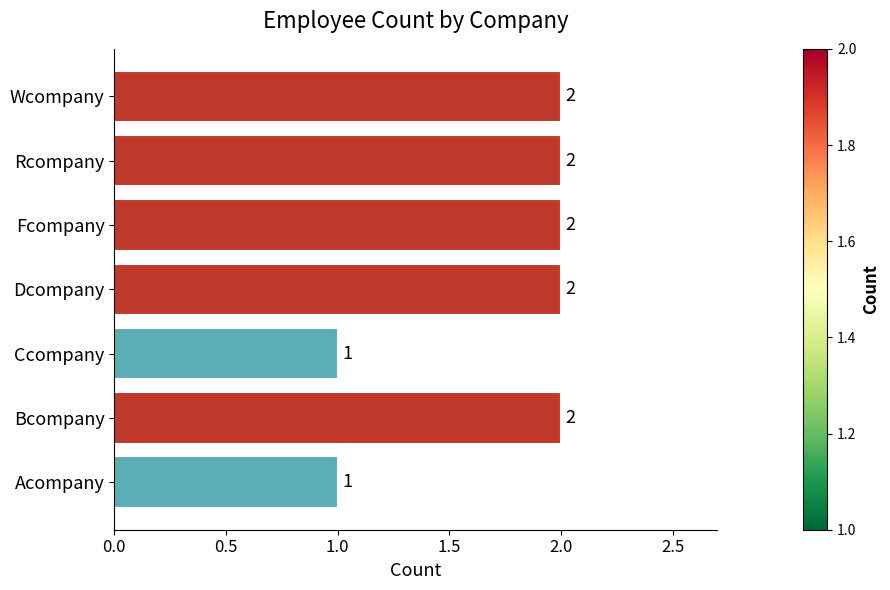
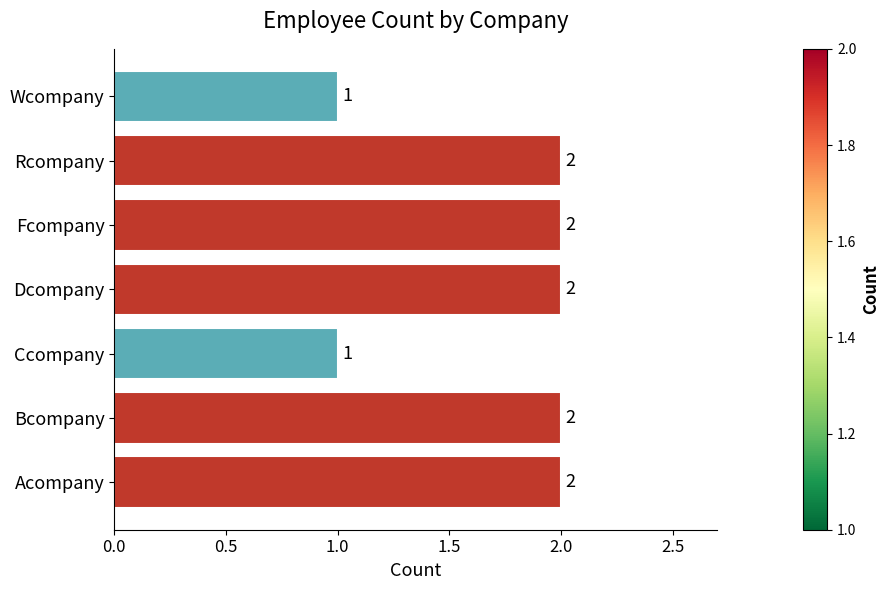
Wcompany: 2 -> 1
Acompany: 1 -> 2
